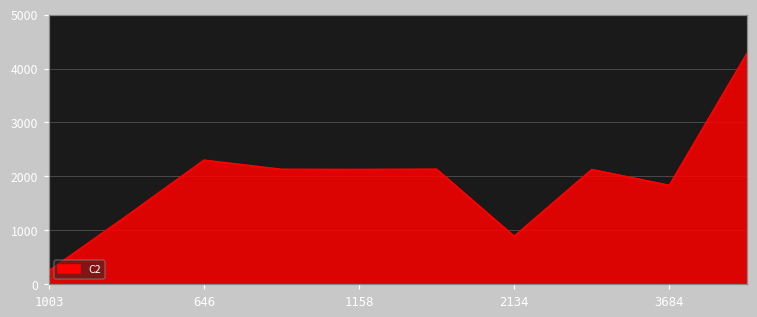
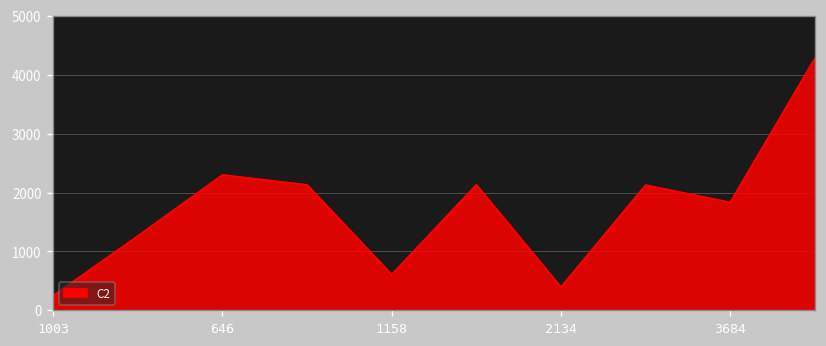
1158: 2100 -> 600
2134: 900 -> 400
